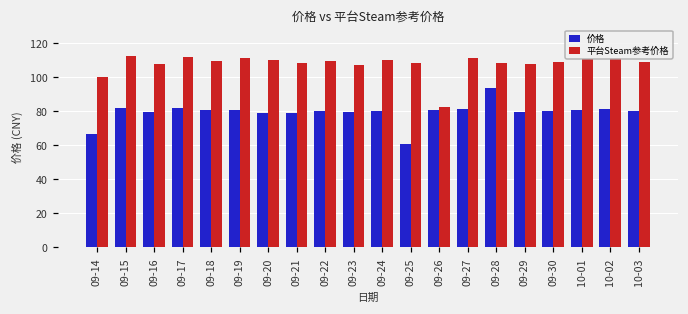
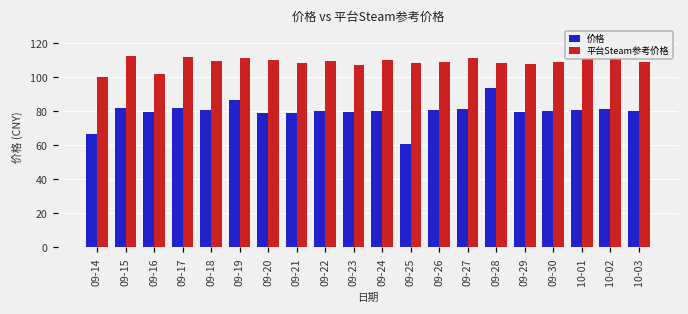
平台Steam参考价格, 09-16: 108 -> 102
价格, 09-19: 80 -> 87
平台Steam参考价格, 09-26: 83 -> 109
